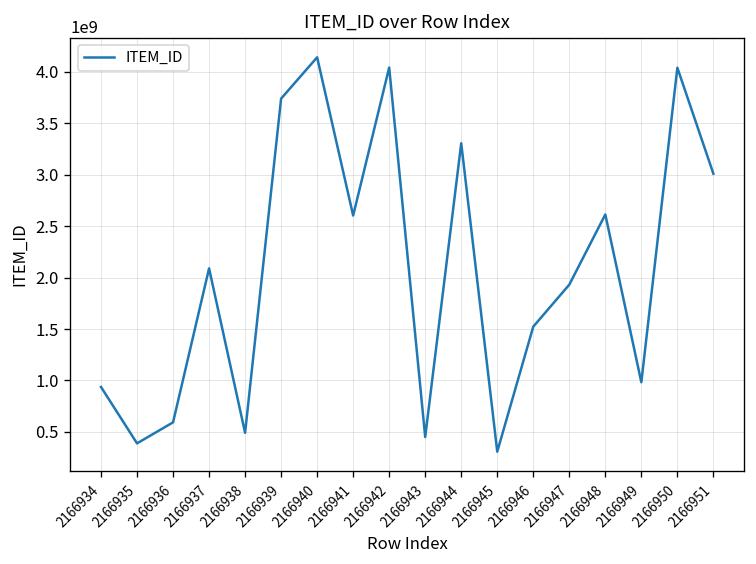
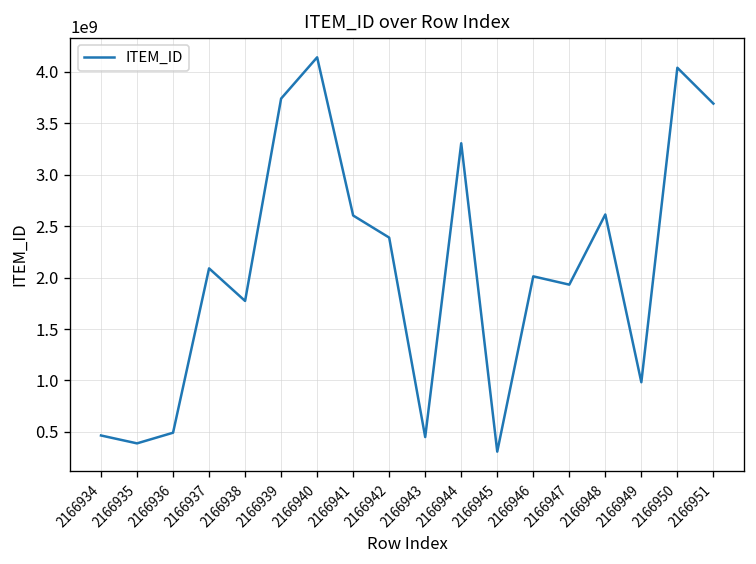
2166934: 900000000 -> 500000000
2166936: 600000000 -> 500000000
2166938: 500000000 -> 1800000000
2166942: 4000000000 -> 2400000000
2166946: 1500000000 -> 2000000000
2166951: 3000000000 -> 3700000000
